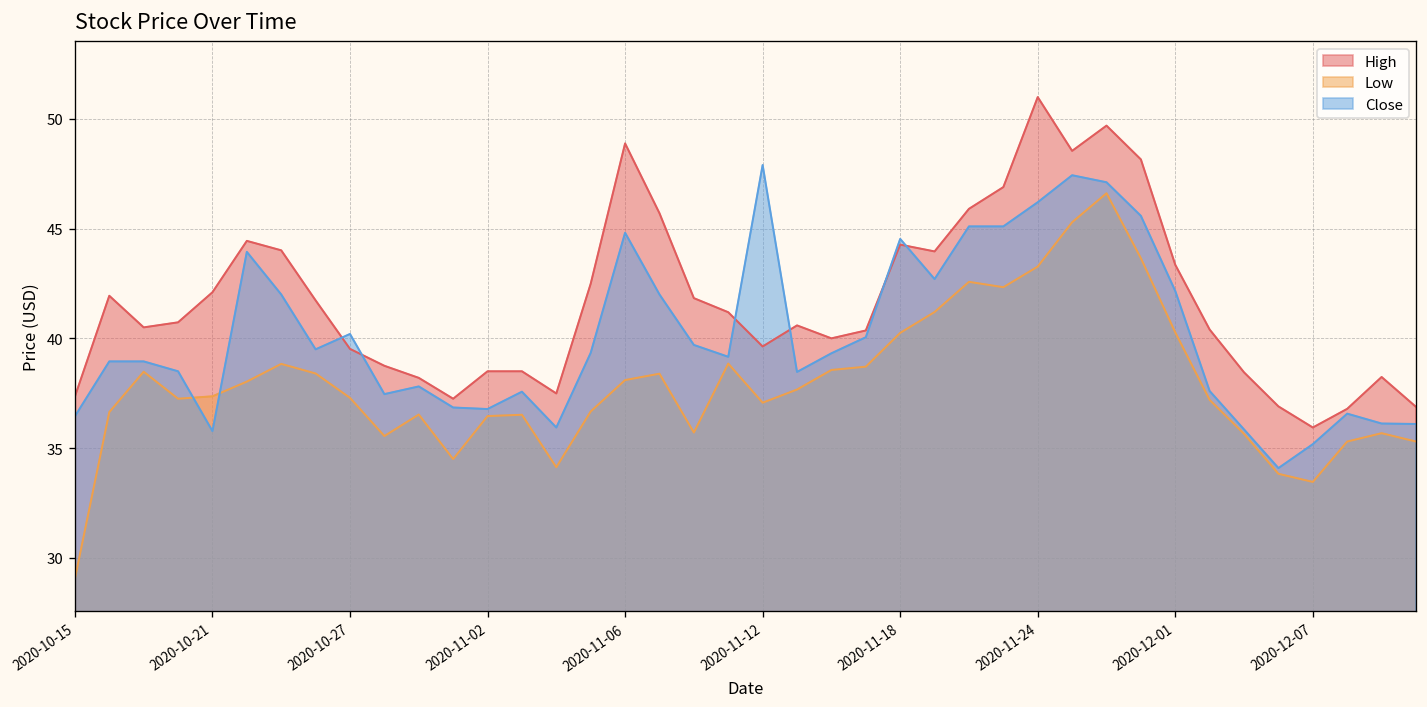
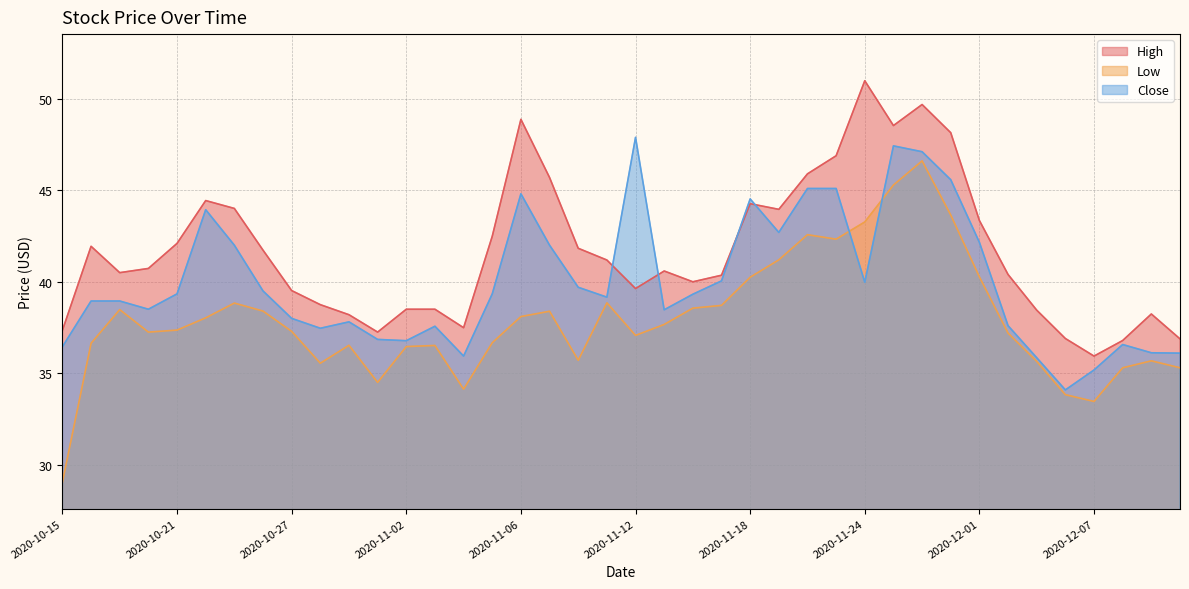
Close, 2020-10-21: 35.8 -> 39.3
Close, 2020-10-27: 40.2 -> 38.0
Close, 2020-11-24: 46.2 -> 40.0
